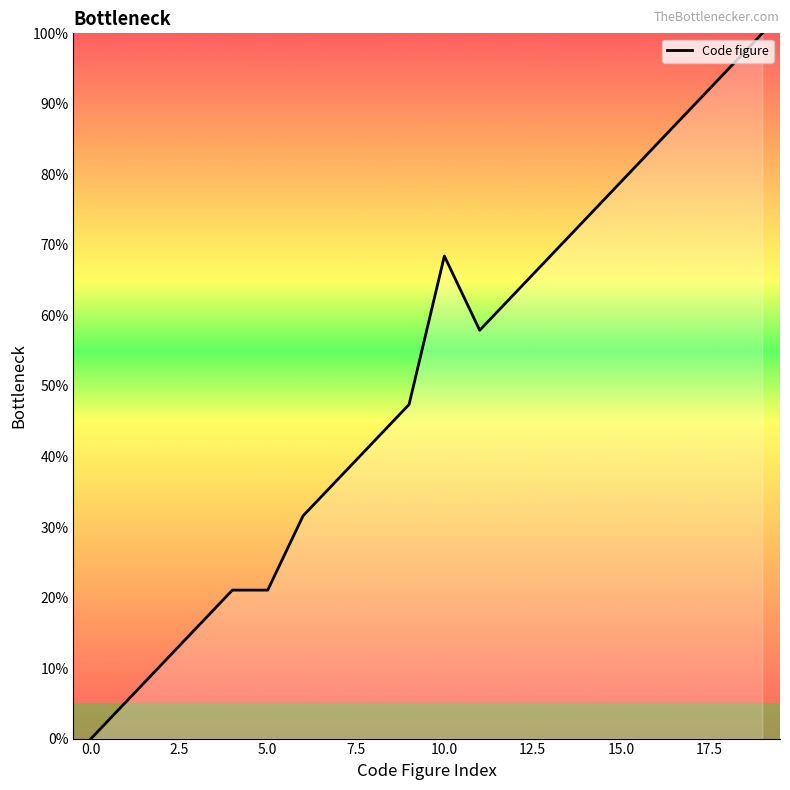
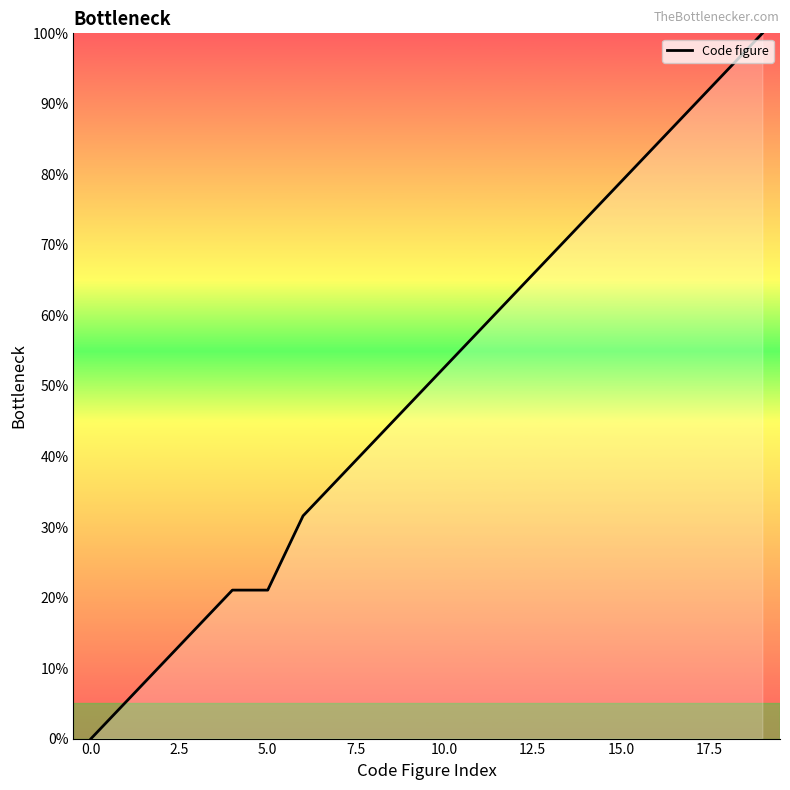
10.0: 68% -> 53%
